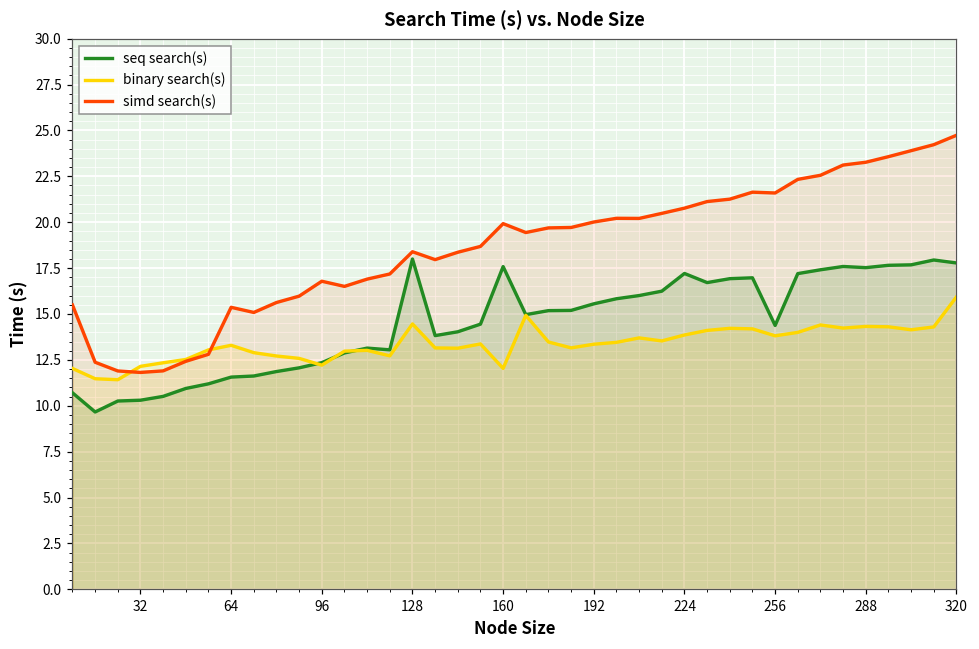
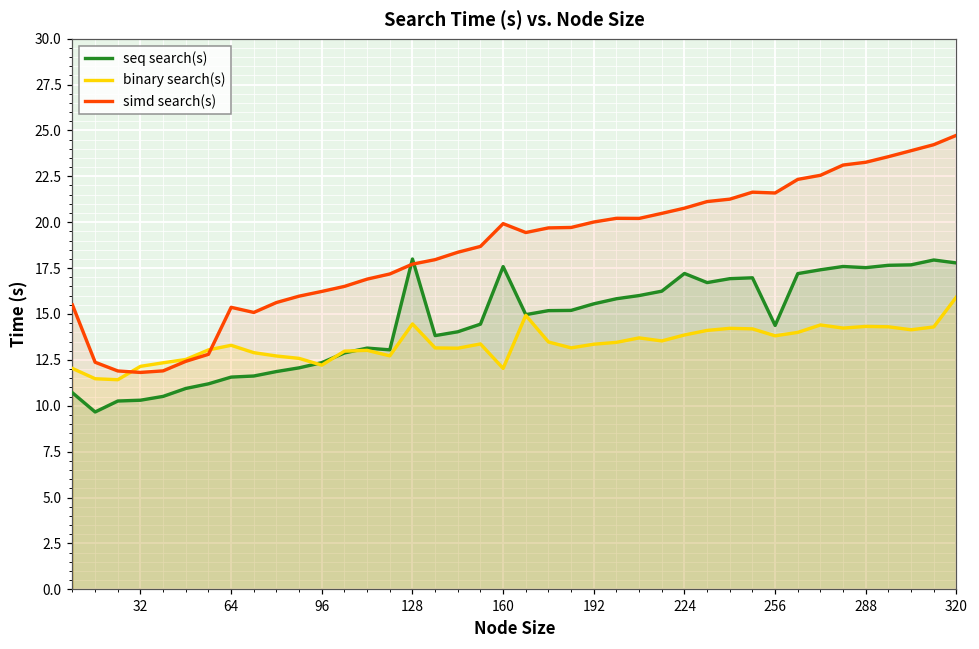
simd search(s), 96: 16.8 -> 16.2
simd search(s), 128: 18.4 -> 17.7
